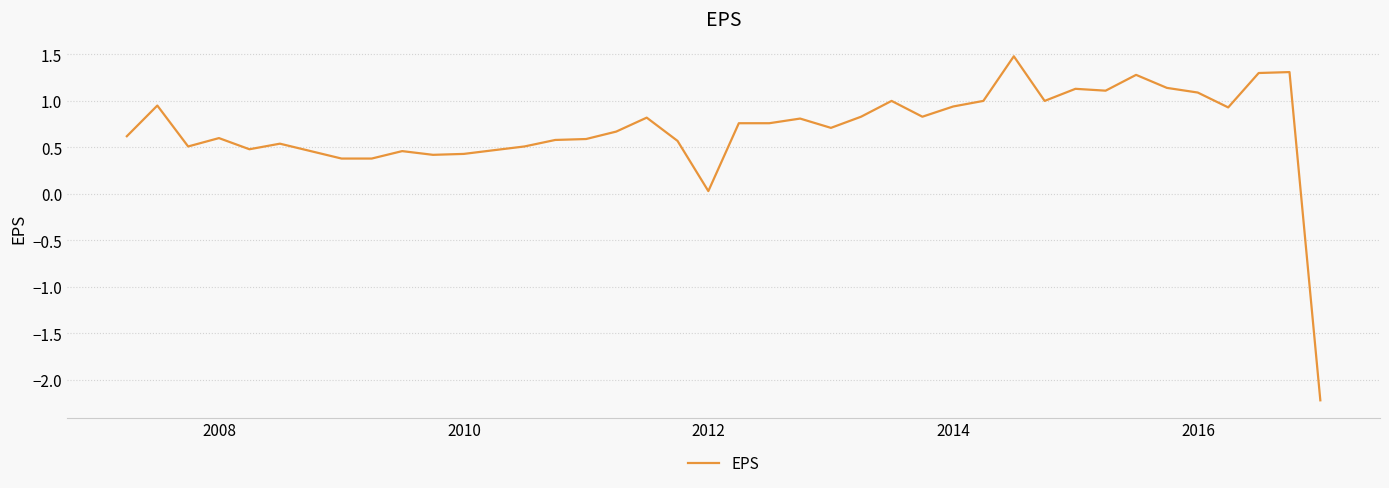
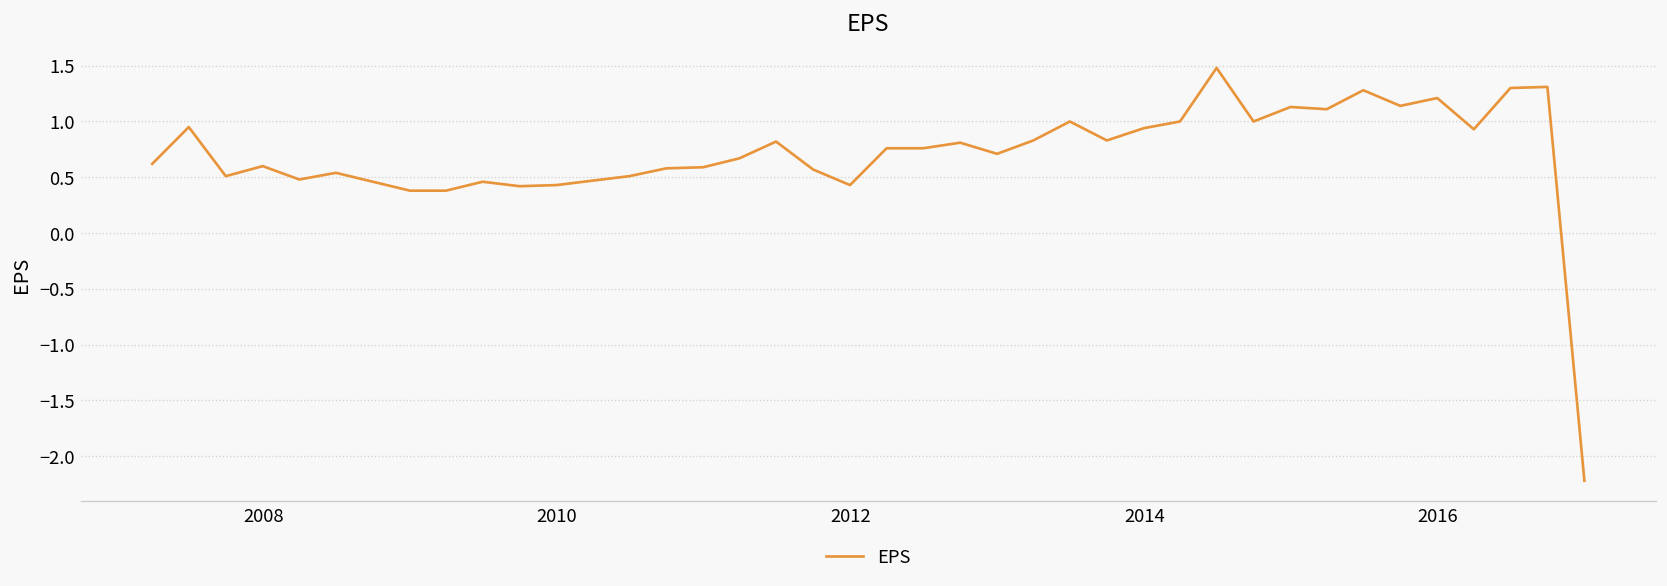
2012: 0.0 -> 0.4
2016: 1.1 -> 1.2
